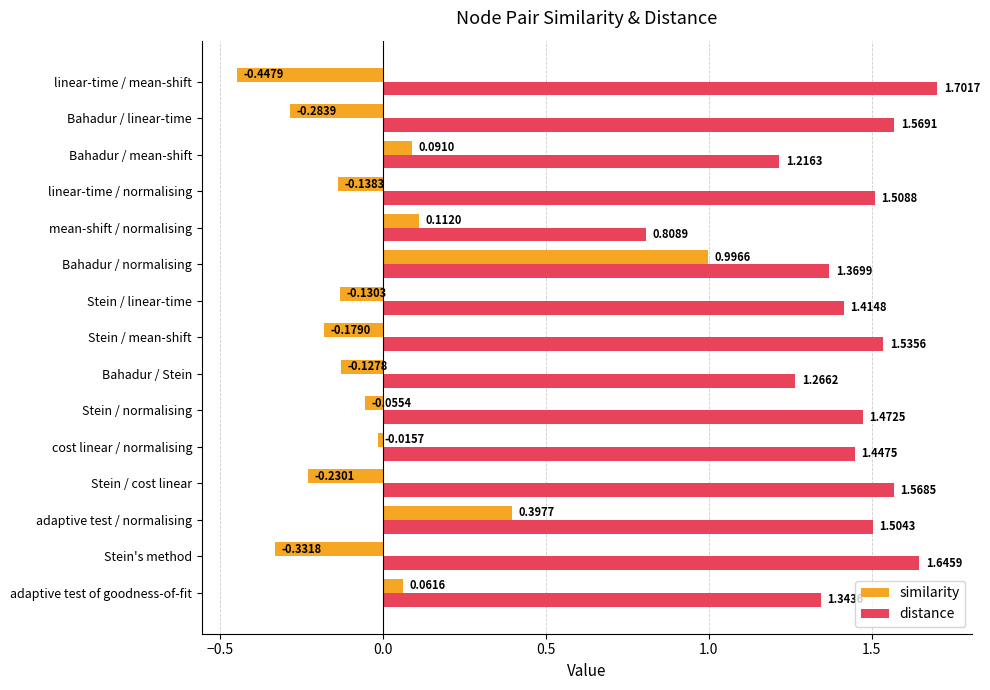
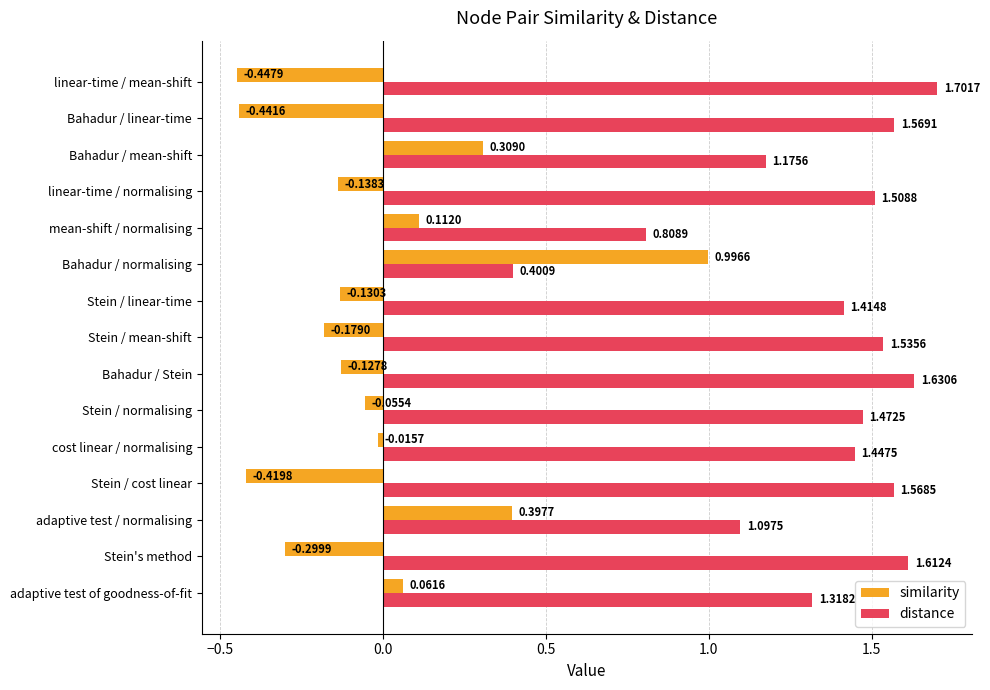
similarity, Bahadur / linear-time: -0.2839 -> -0.4416
similarity, Bahadur / mean-shift: 0.0910 -> 0.3090
distance, Bahadur / mean-shift: 1.2163 -> 1.1756
distance, Bahadur / normalising: 1.3699 -> 0.4009
distance, Bahadur / Stein: 1.2662 -> 1.6306
similarity, Stein / cost linear: -0.2301 -> -0.4198
distance, adaptive test / normalising: 1.5043 -> 1.0975
similarity, Stein's method: -0.3318 -> -0.2999
distance, Stein's method: 1.6459 -> 1.6124
distance, adaptive test of goodness-of-fit: 1.34 -> 1.32
